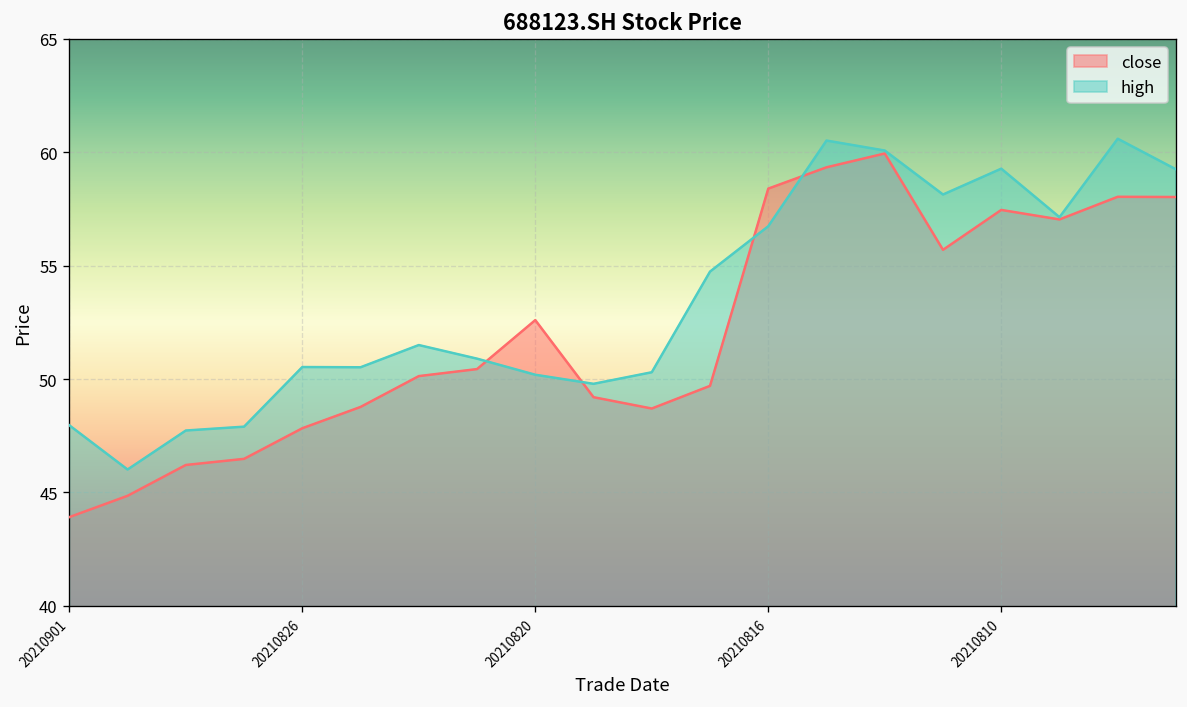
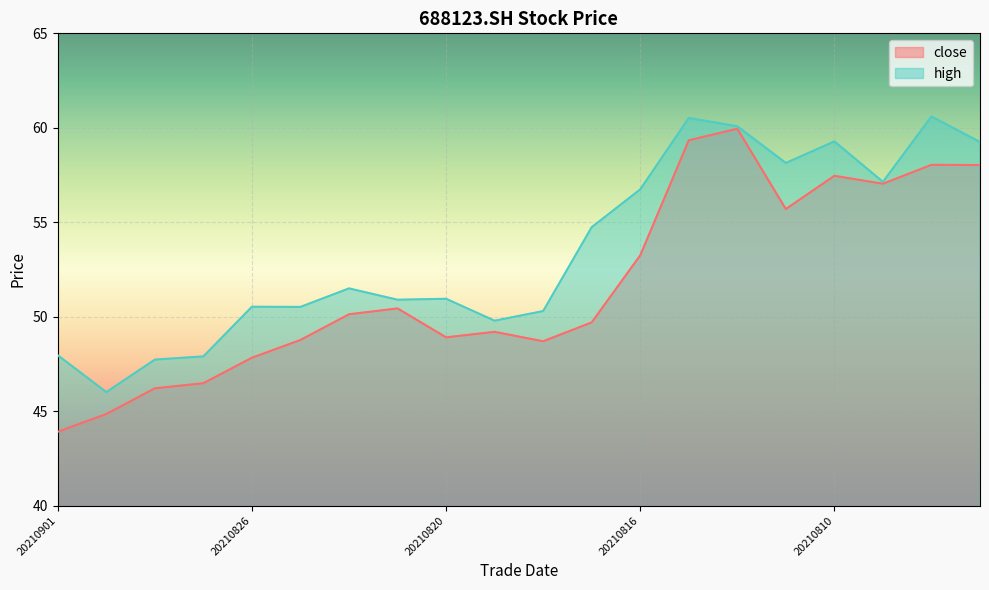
close, 20210820: 52.6 -> 48.9
high, 20210820: 50.2 -> 51.0
close, 20210816: 58.4 -> 53.3
